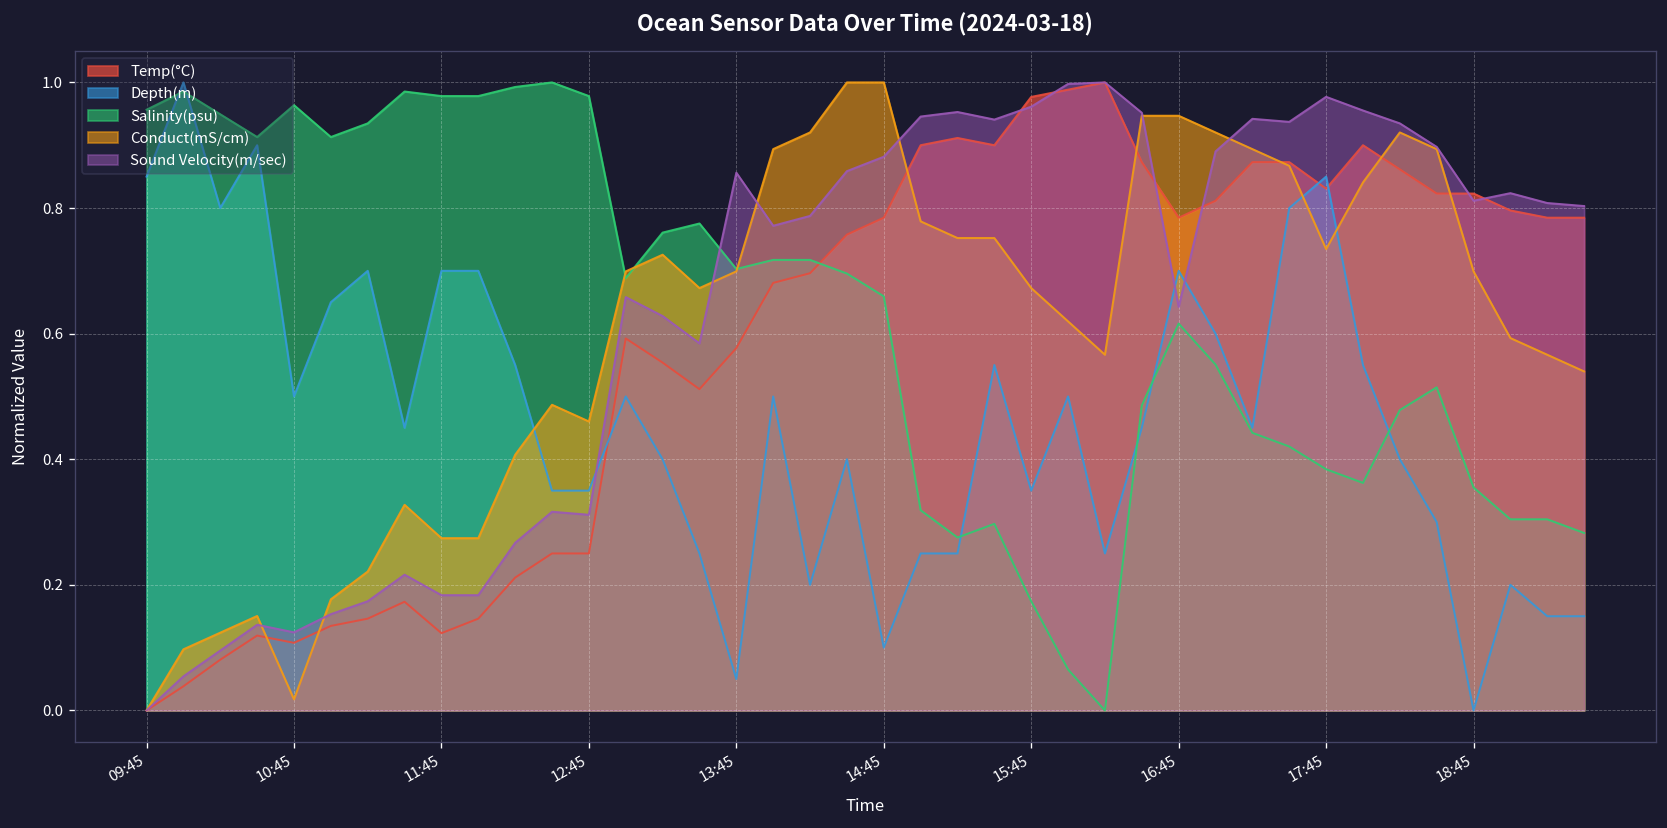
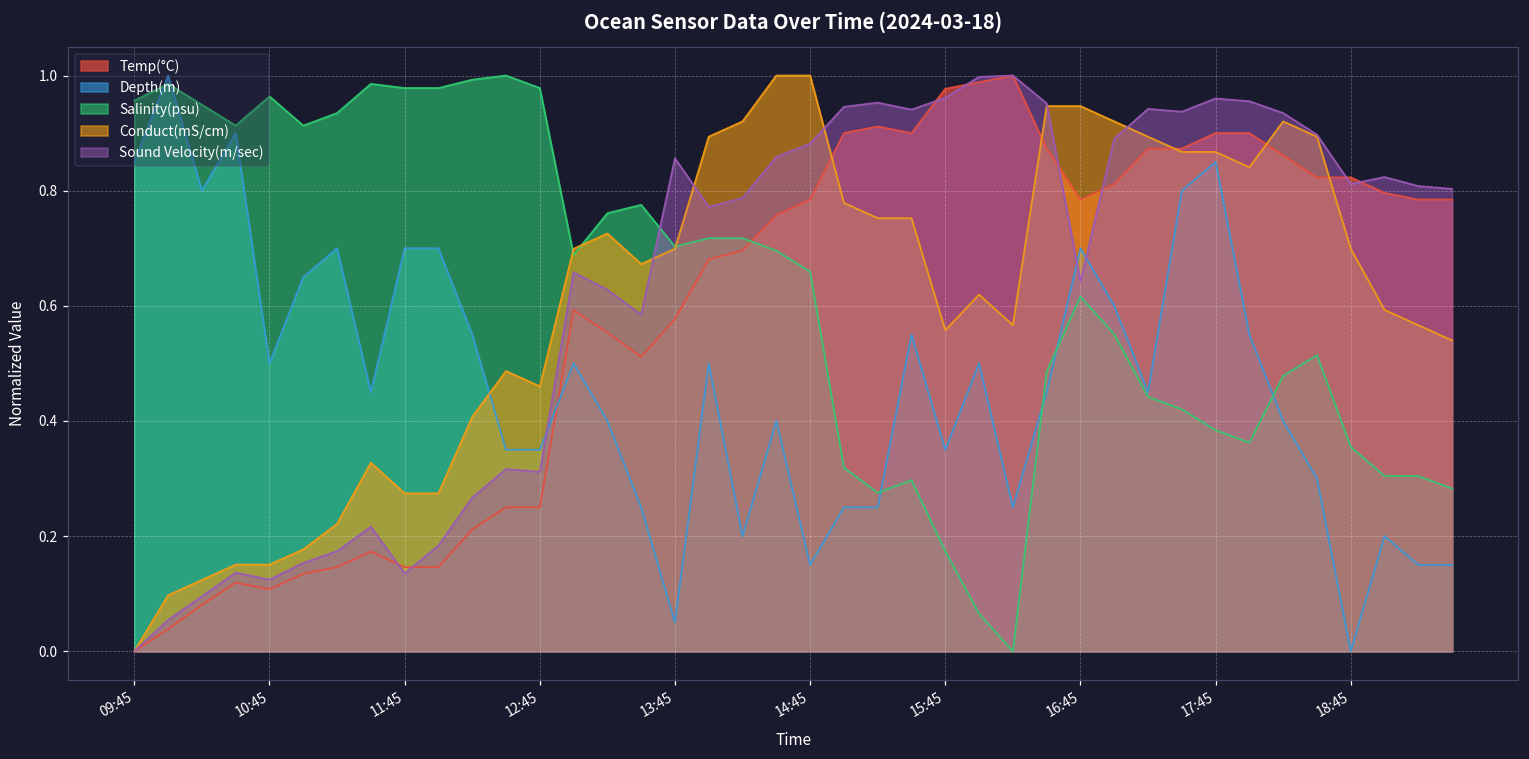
Conduct(mS/cm), 10:45: 0.02 -> 0.15
Temp(°C), 11:45: 0.12 -> 0.15
Sound Velocity(m/sec), 11:45: 0.18 -> 0.14
Depth(m), 14:45: 0.10 -> 0.15
Conduct(mS/cm), 15:45: 0.67 -> 0.56
Temp(°C), 17:45: 0.83 -> 0.90
Conduct(mS/cm), 17:45: 0.73 -> 0.87
Sound Velocity(m/sec), 17:45: 0.98 -> 0.96
